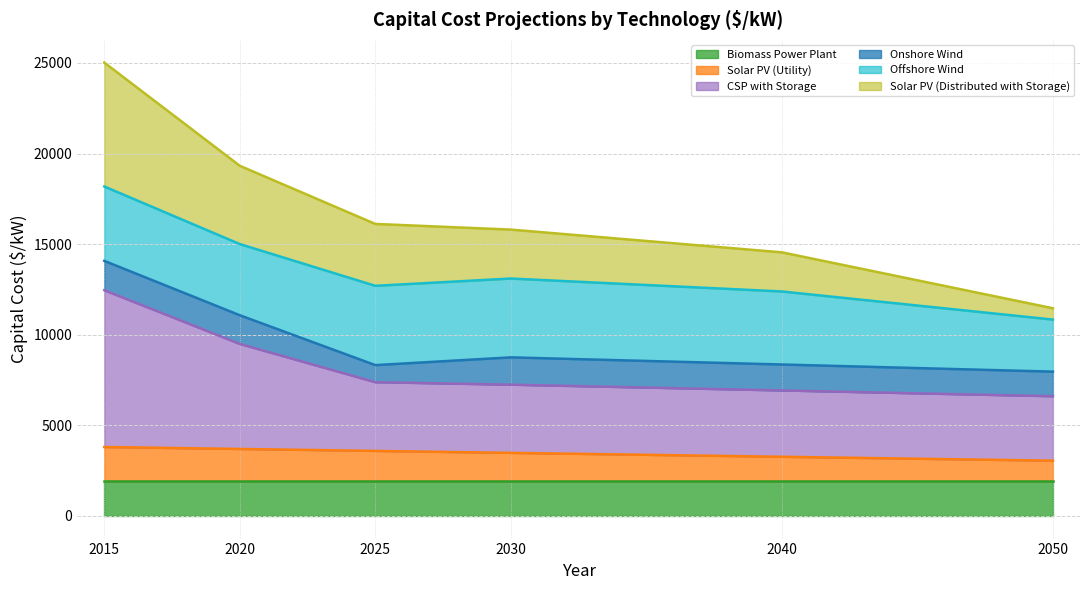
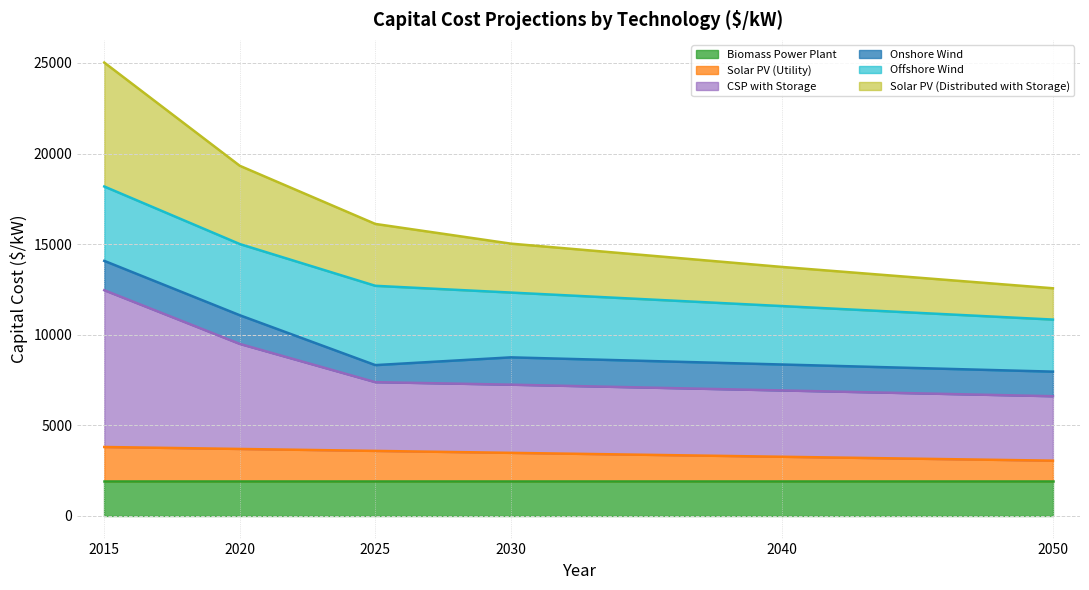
Offshore Wind, 2030: 4400 -> 3600
Offshore Wind, 2040: 4000 -> 3200
Solar PV (Distributed with Storage), 2050: 600 -> 1700
